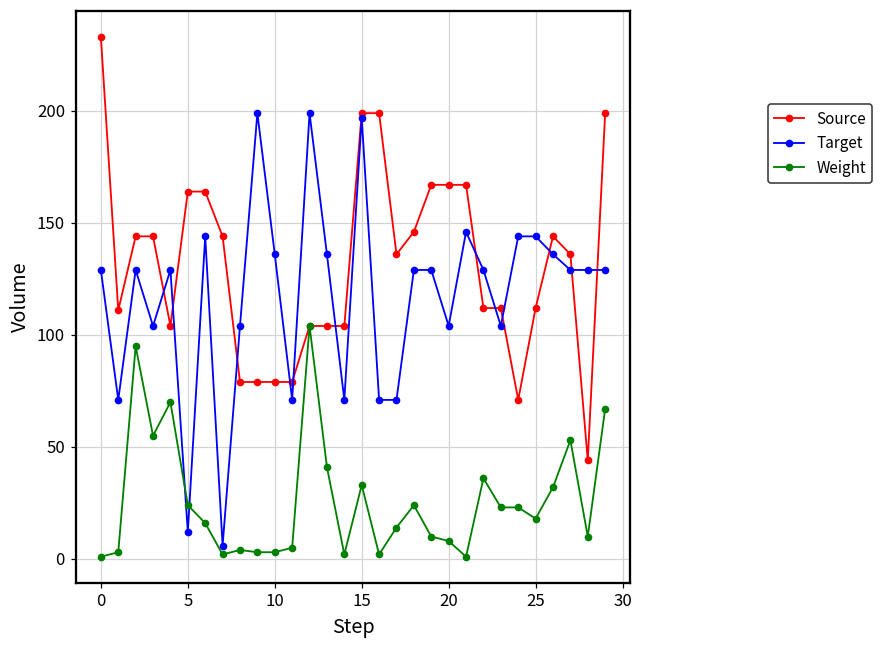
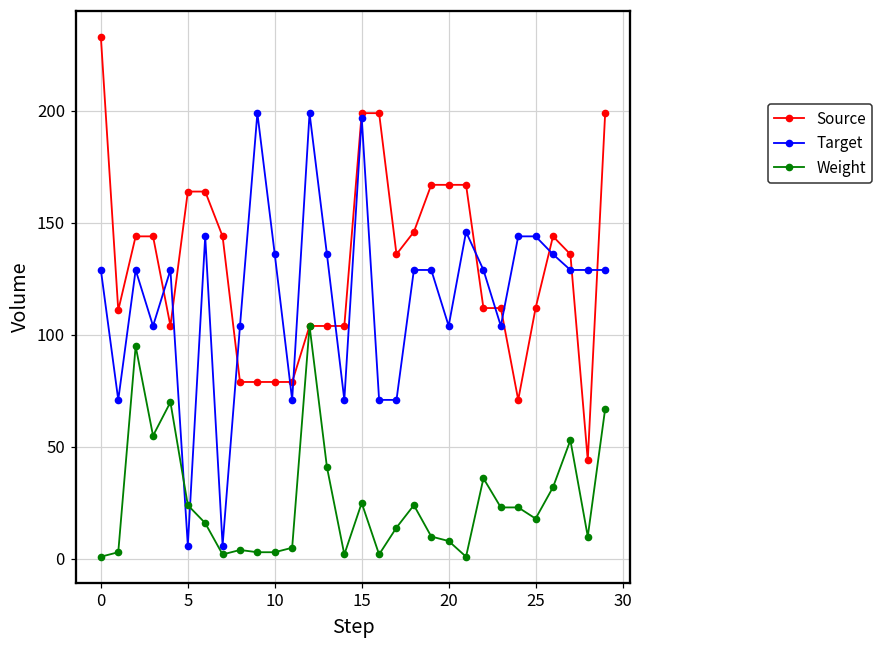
Target, 5: 12 -> 6
Weight, 15: 33 -> 25
